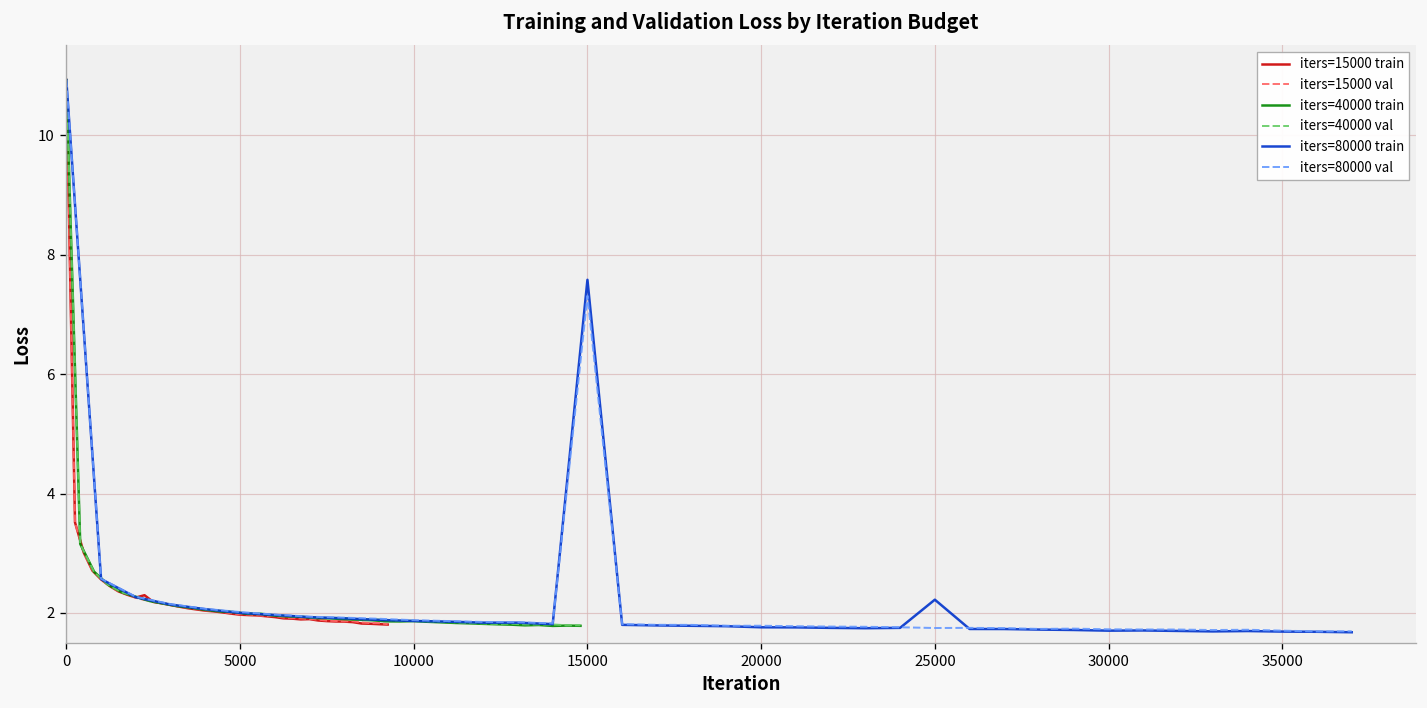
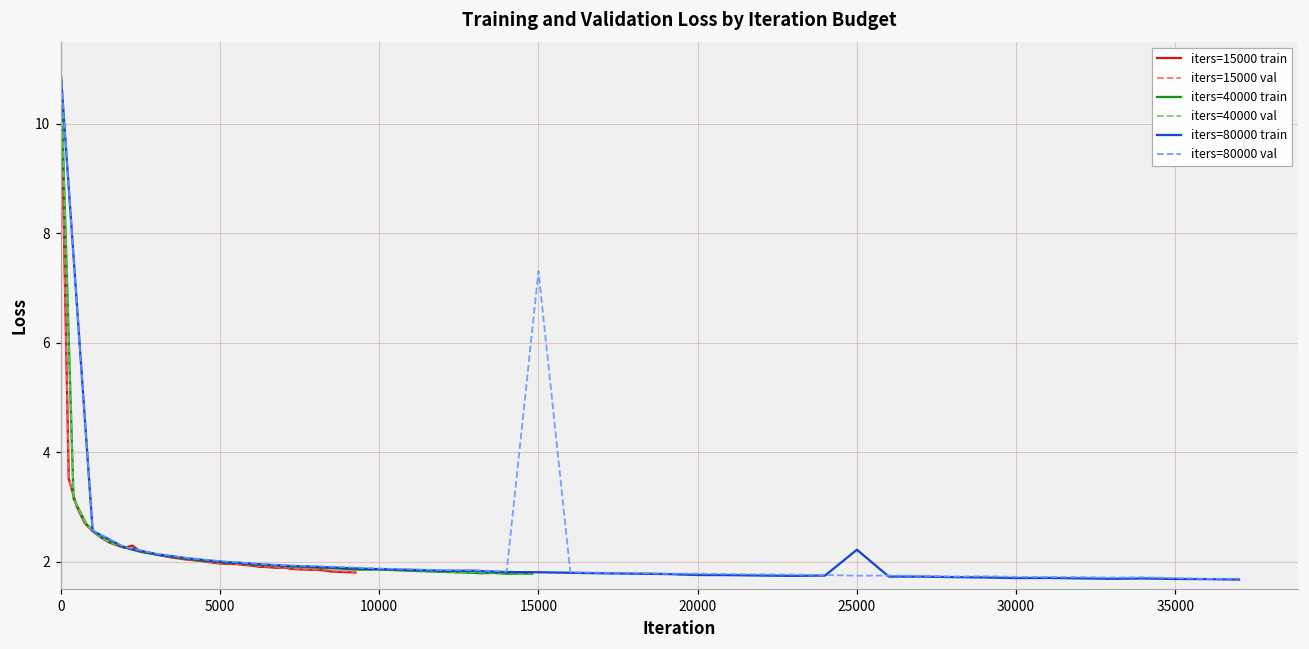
iters=80000 train, 15000: 7.6 -> 1.8
